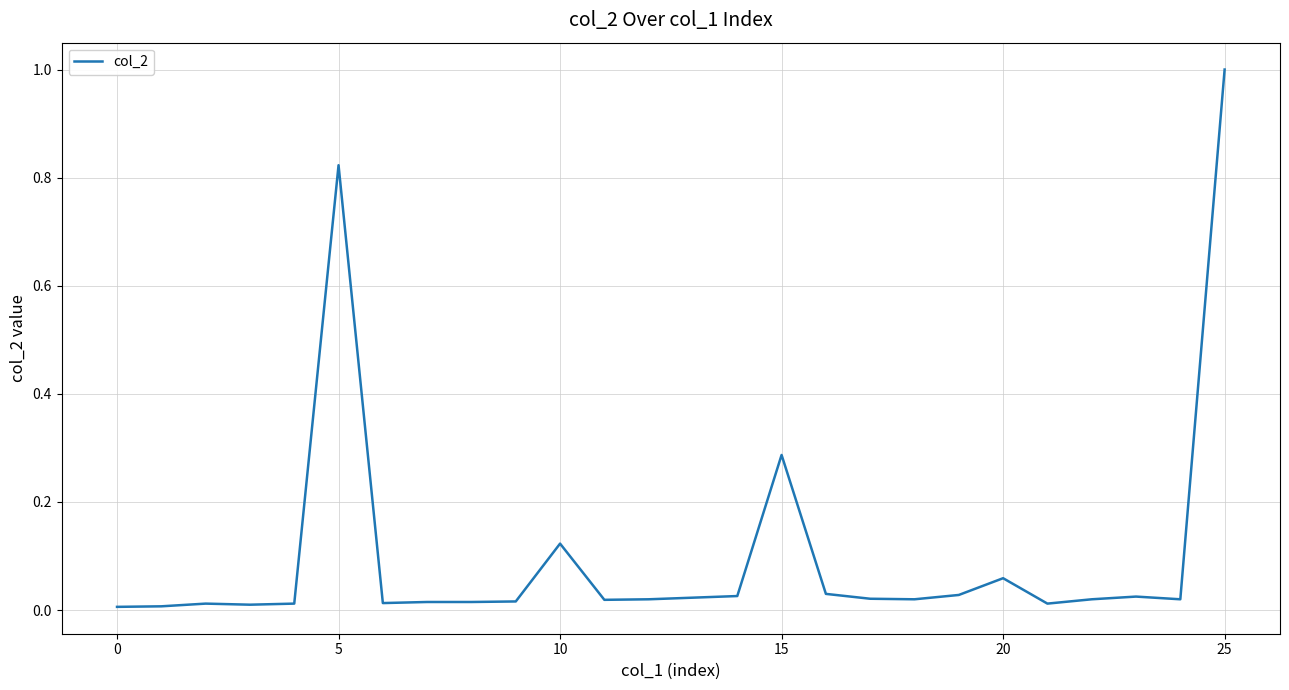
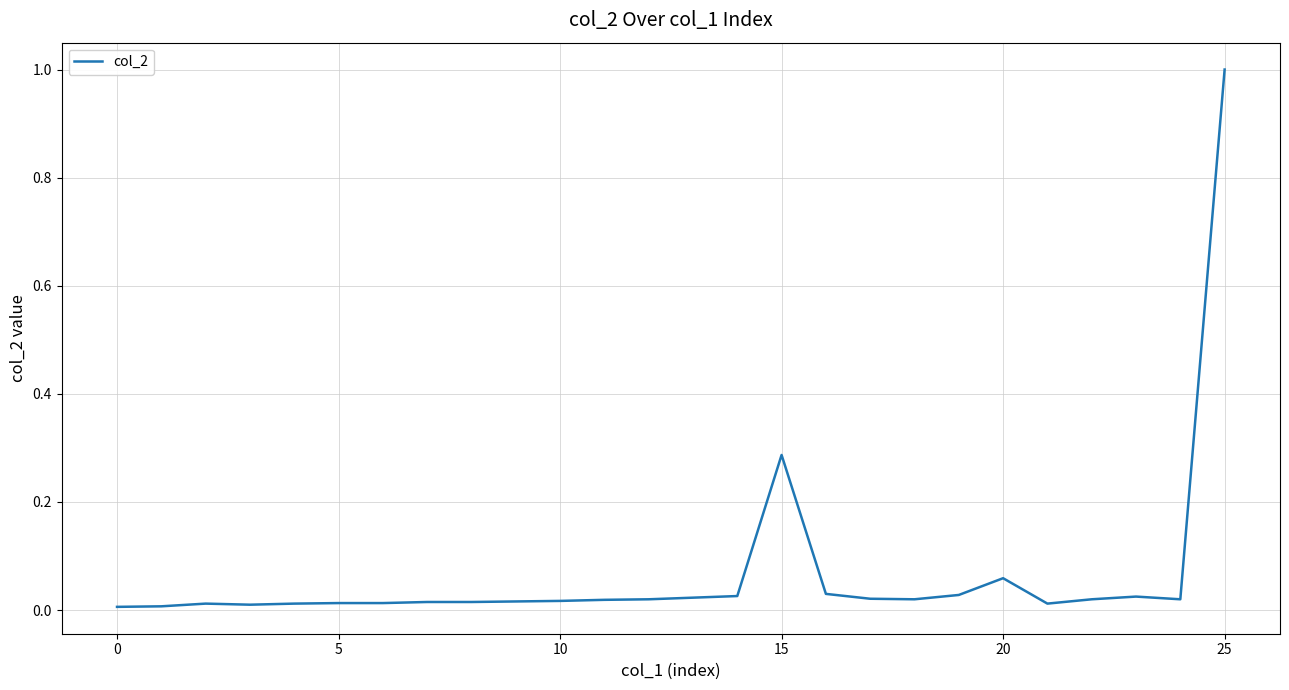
5: 0.82 -> 0.01
10: 0.12 -> 0.02
